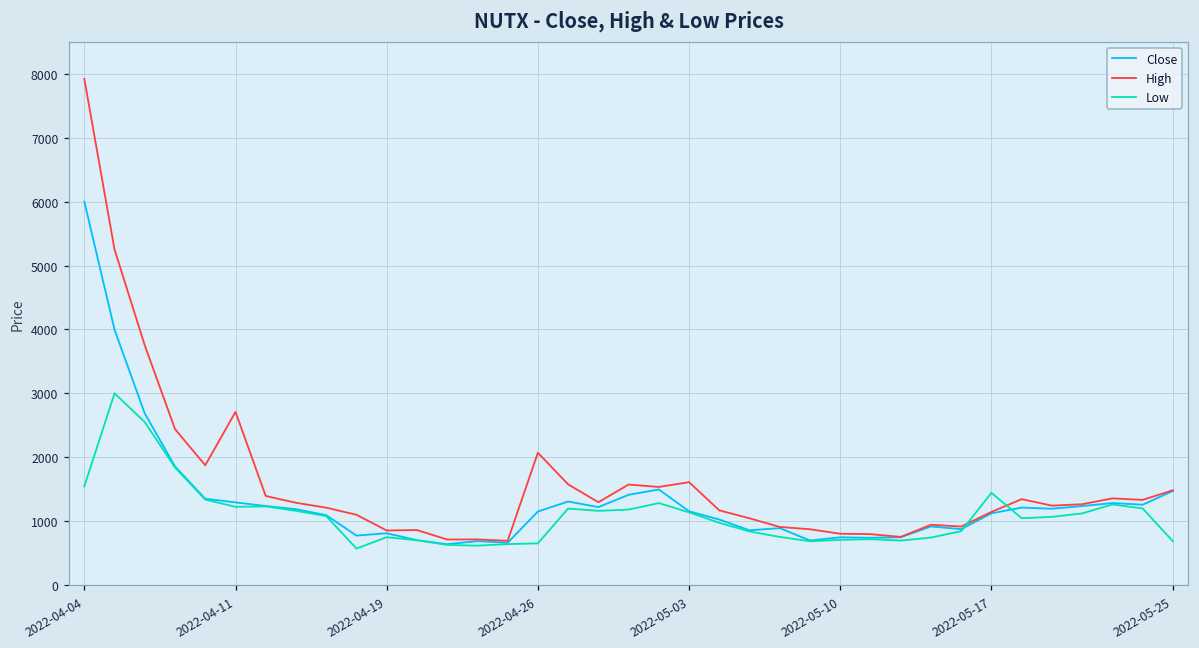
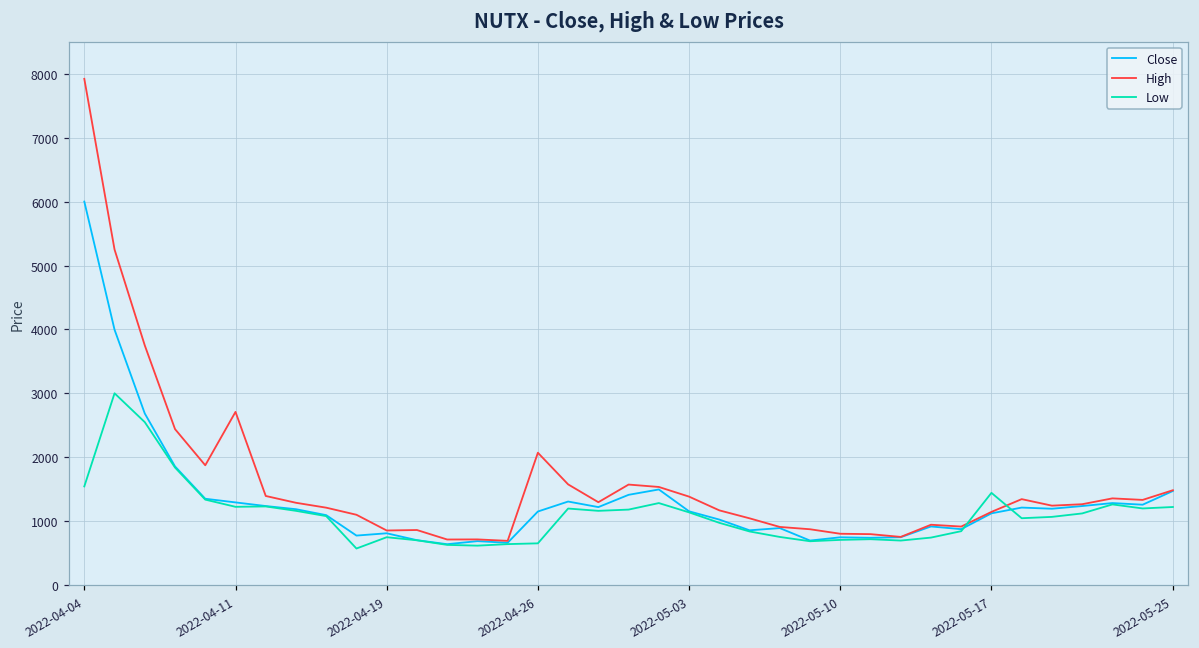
High, 2022-05-03: 1600 -> 1400
Low, 2022-05-25: 700 -> 1200
